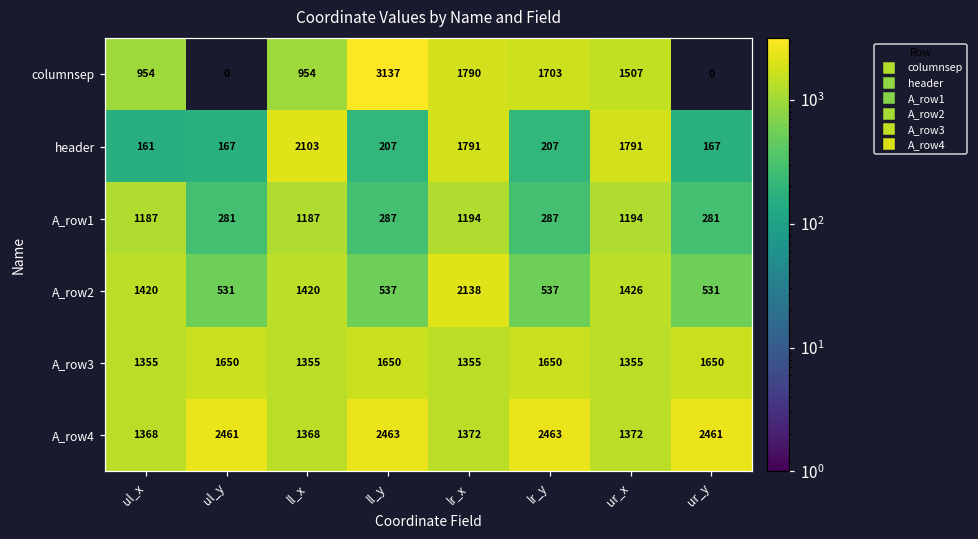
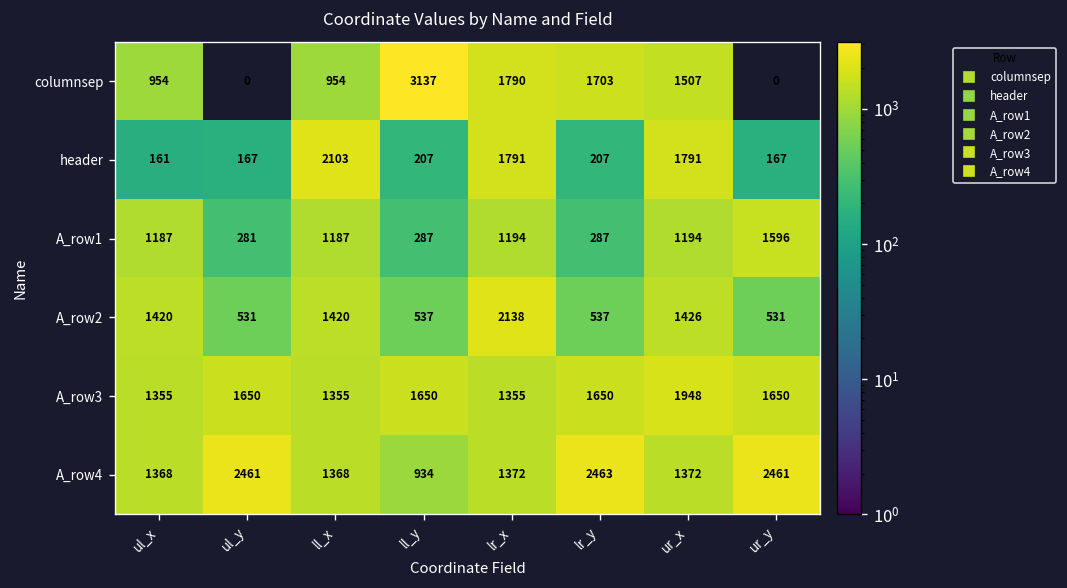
A_row1, ur_y: 281 -> 1596
A_row3, ur_x: 1355 -> 1948
A_row4, ll_y: 2463 -> 934
